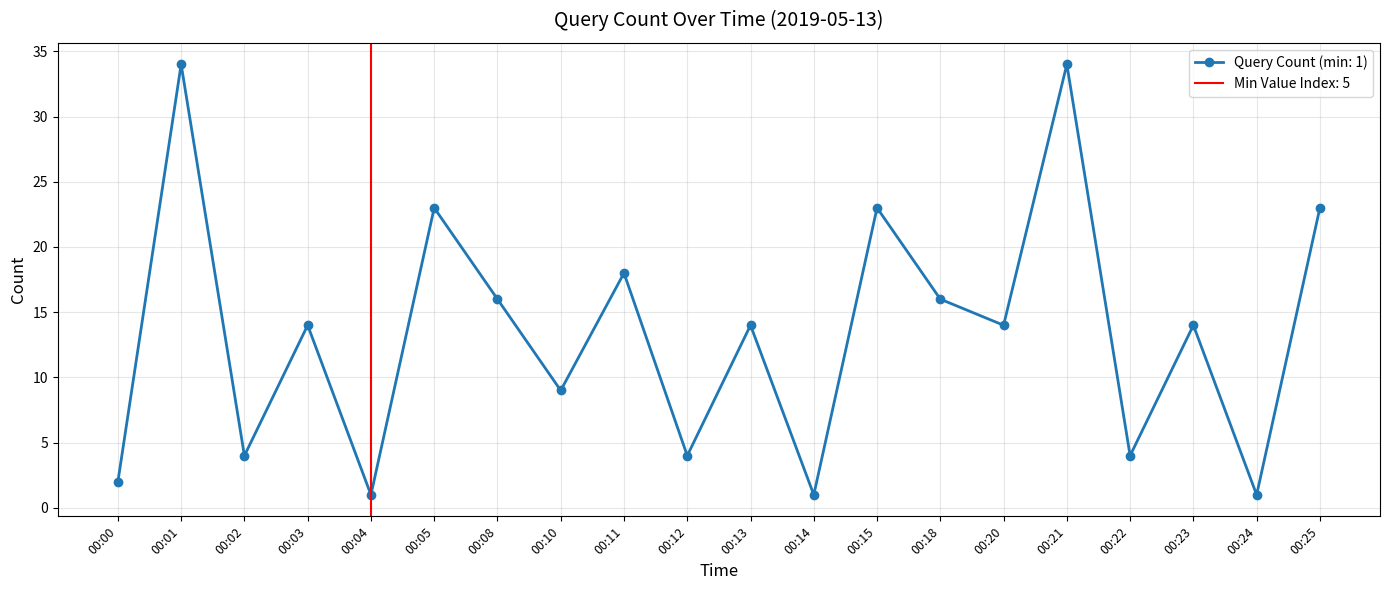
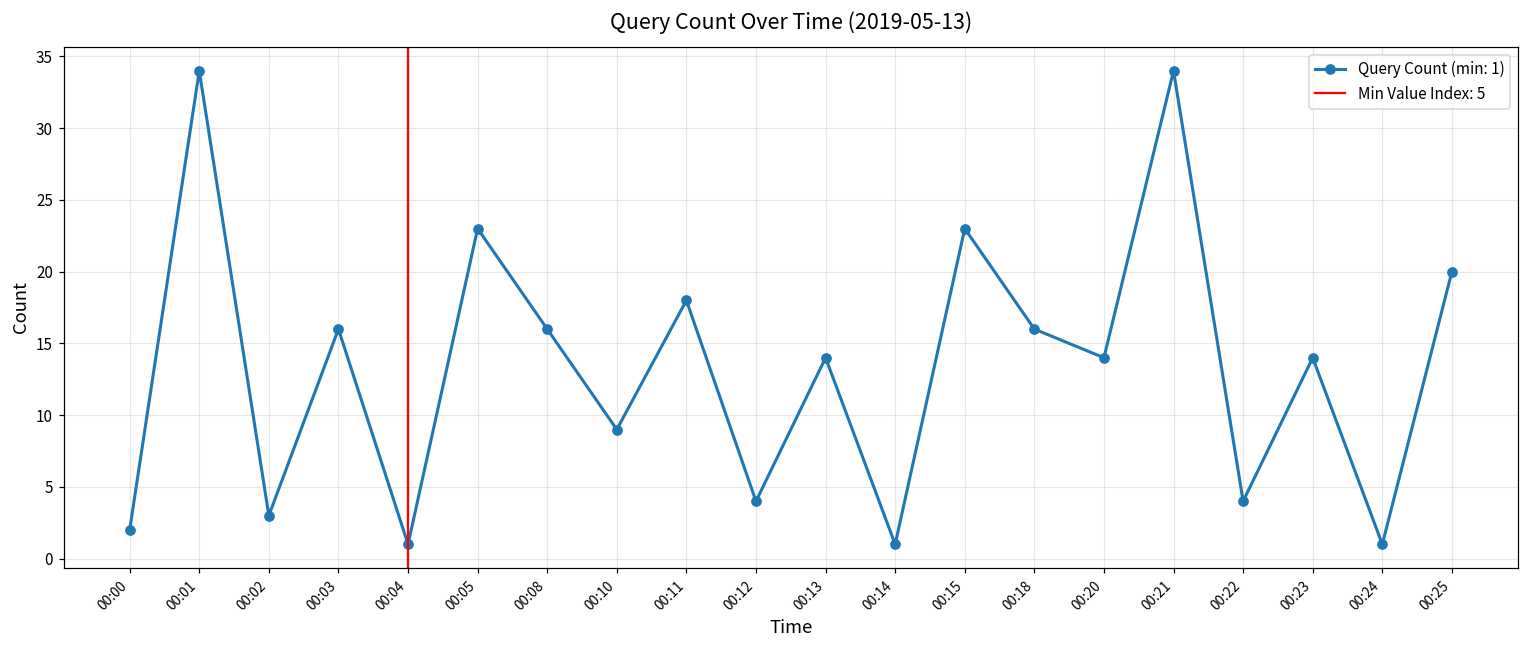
00:02: 4 -> 3
00:03: 14 -> 16
00:25: 23 -> 20
